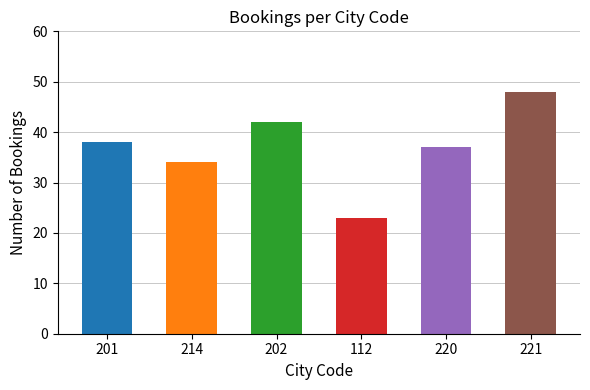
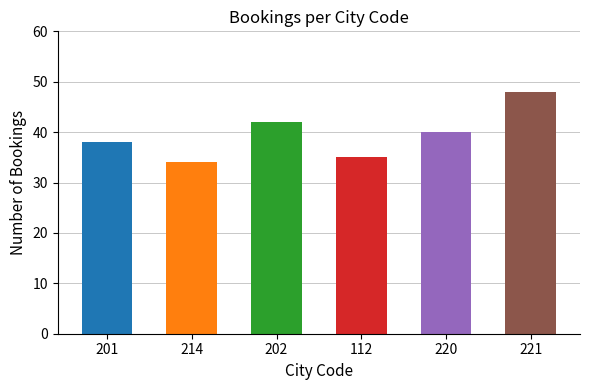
112: 23 -> 35
220: 37 -> 40
